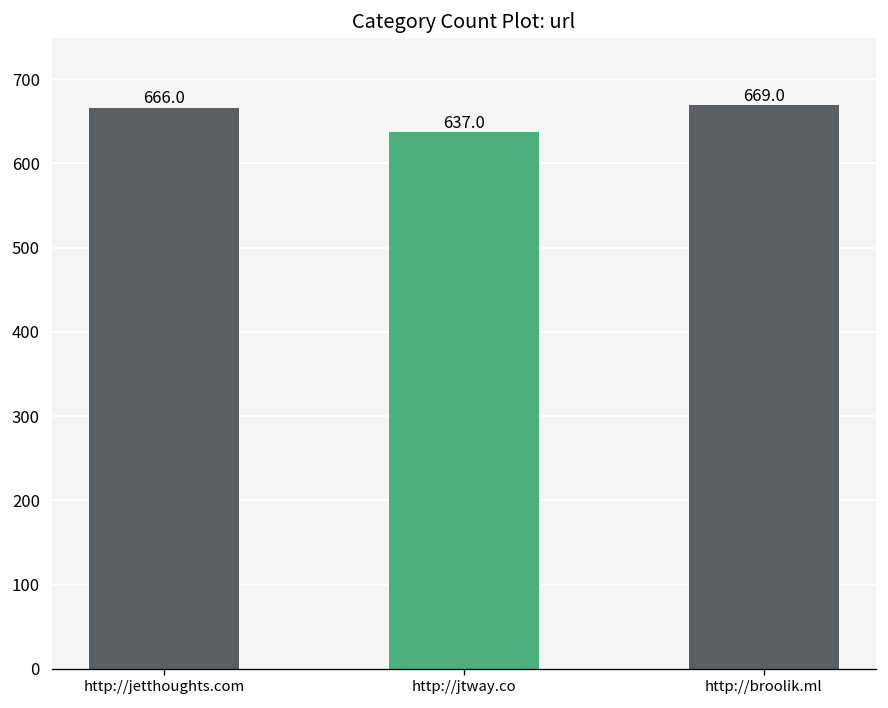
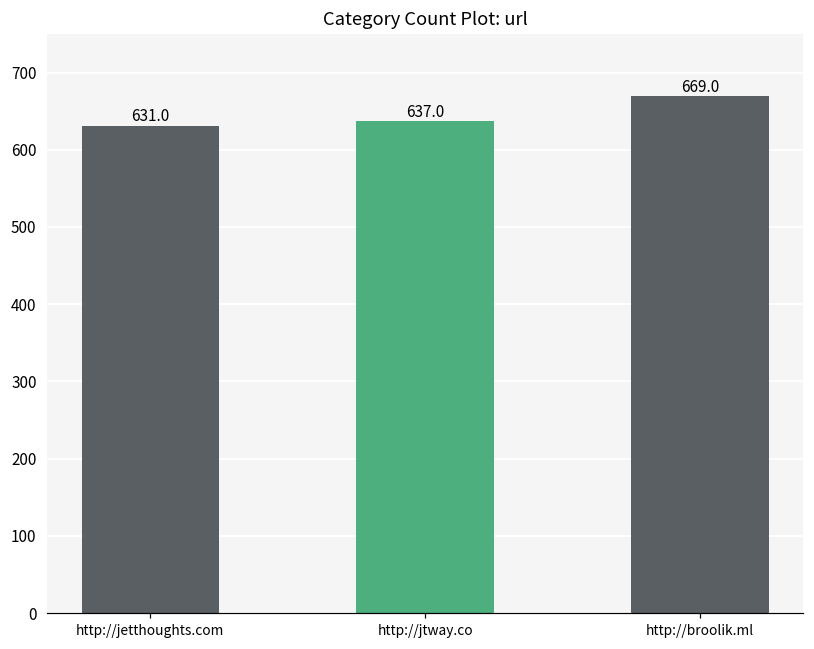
http://jetthoughts.com: 666.0 -> 631.0
